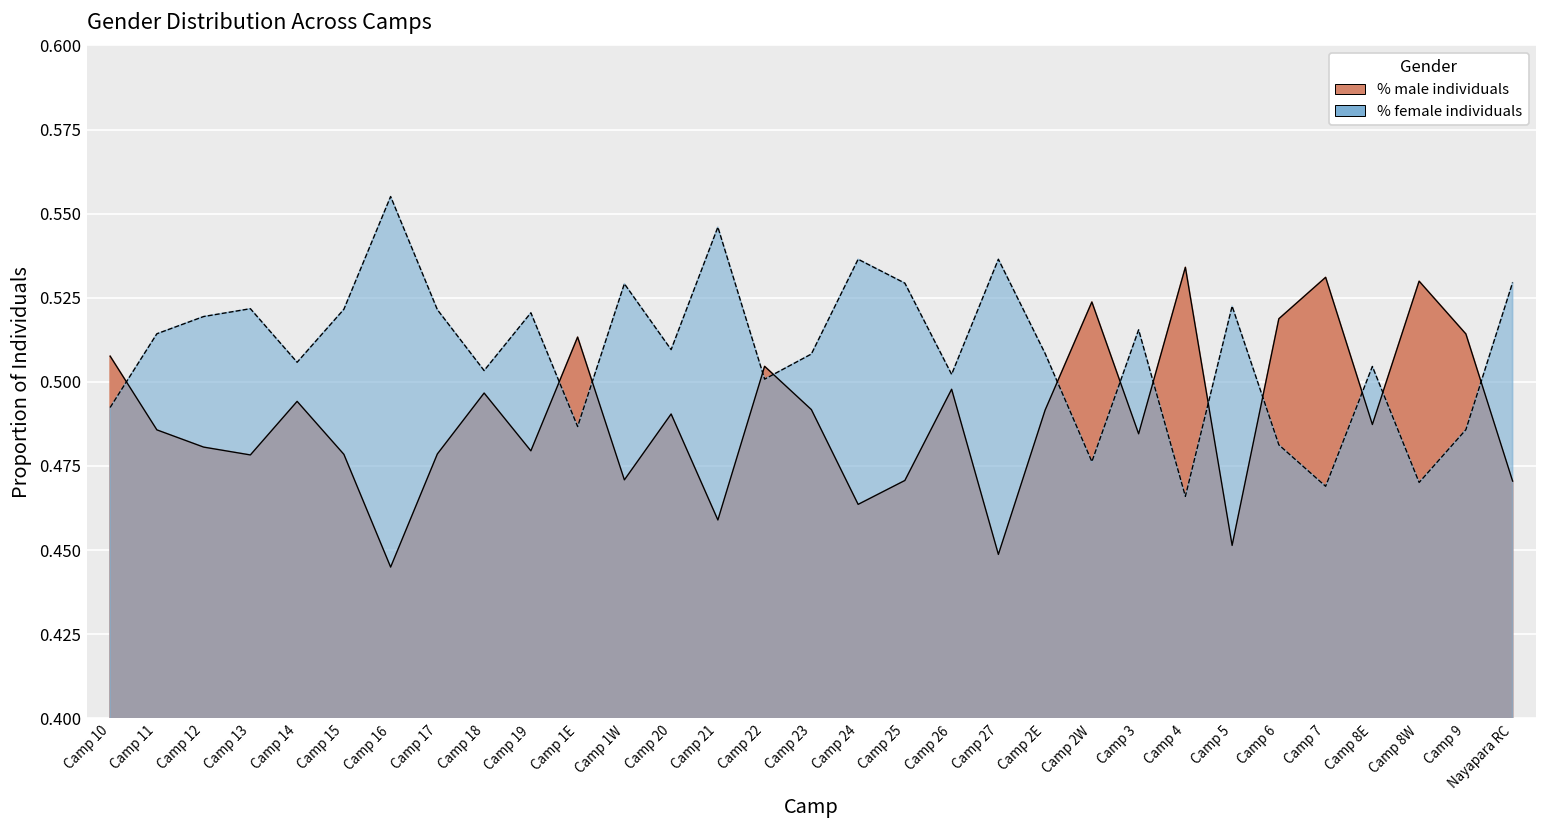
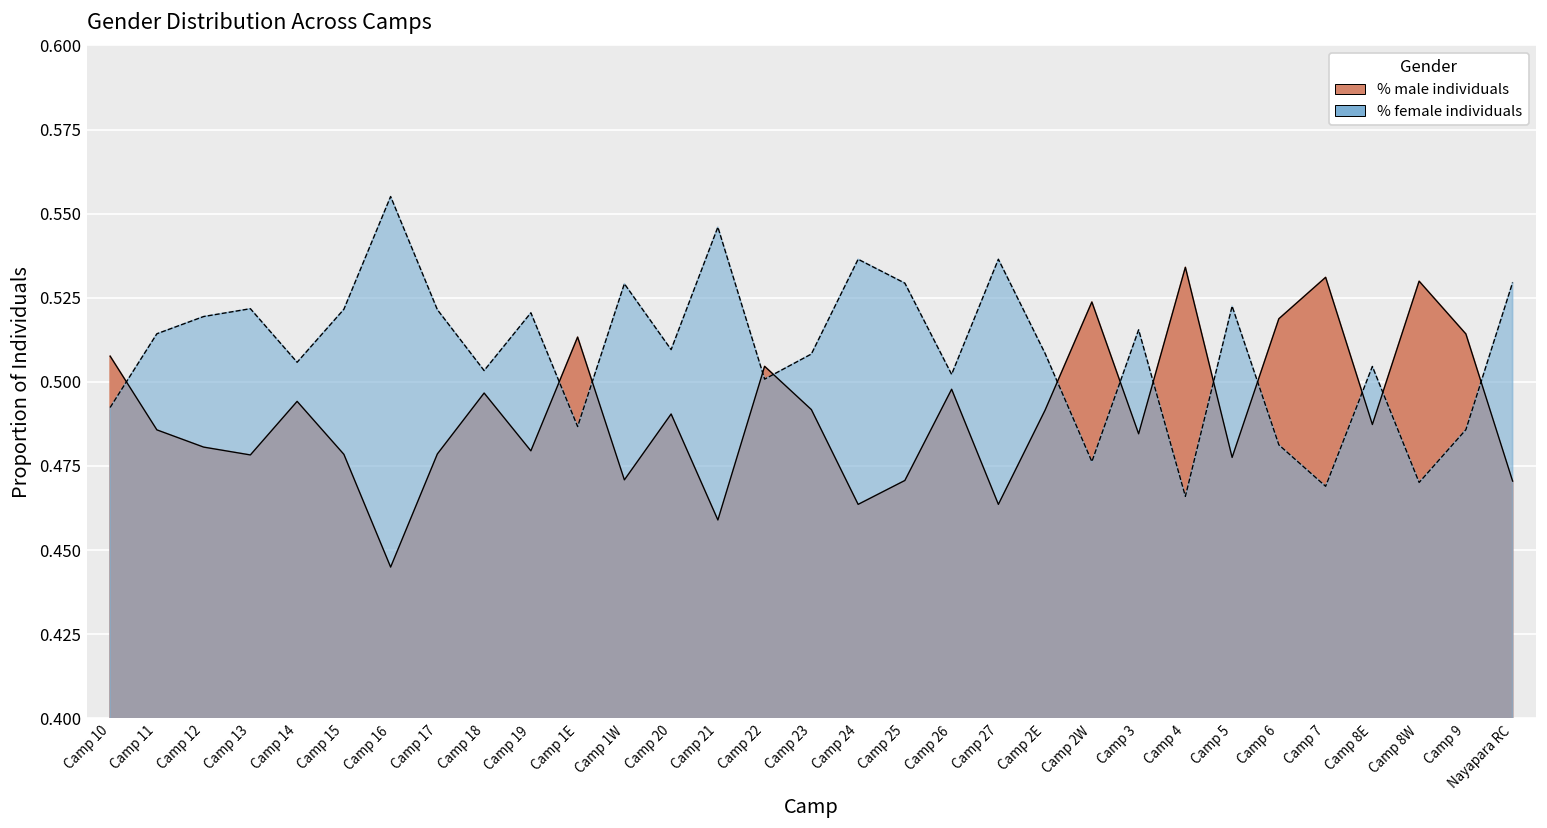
% male individuals, Camp 27: 0.449 -> 0.464
% male individuals, Camp 5: 0.451 -> 0.478
